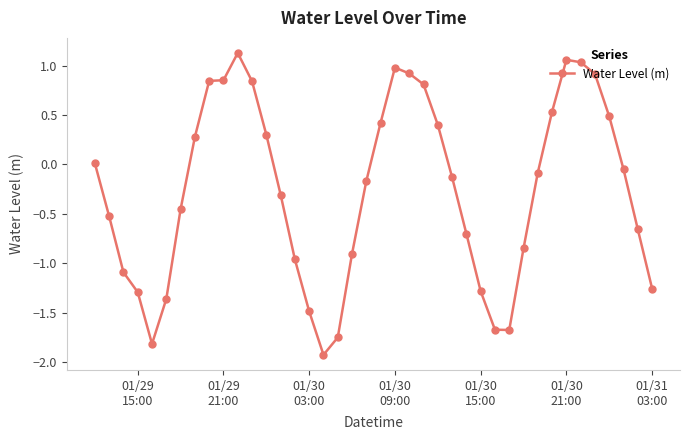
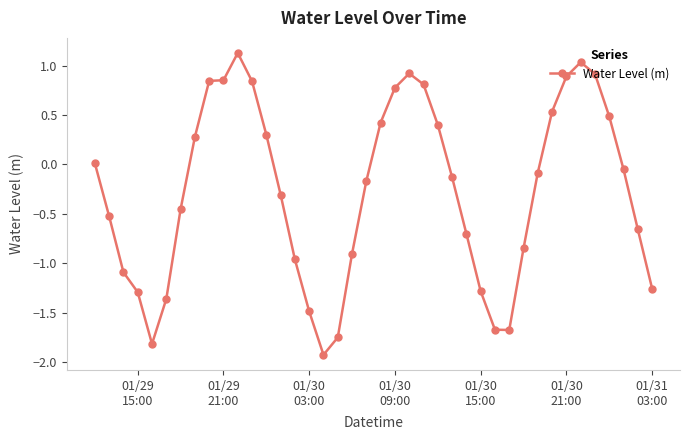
01/30 09:00: 1.0 -> 0.8
01/30 21:00: 1.1 -> 0.9
